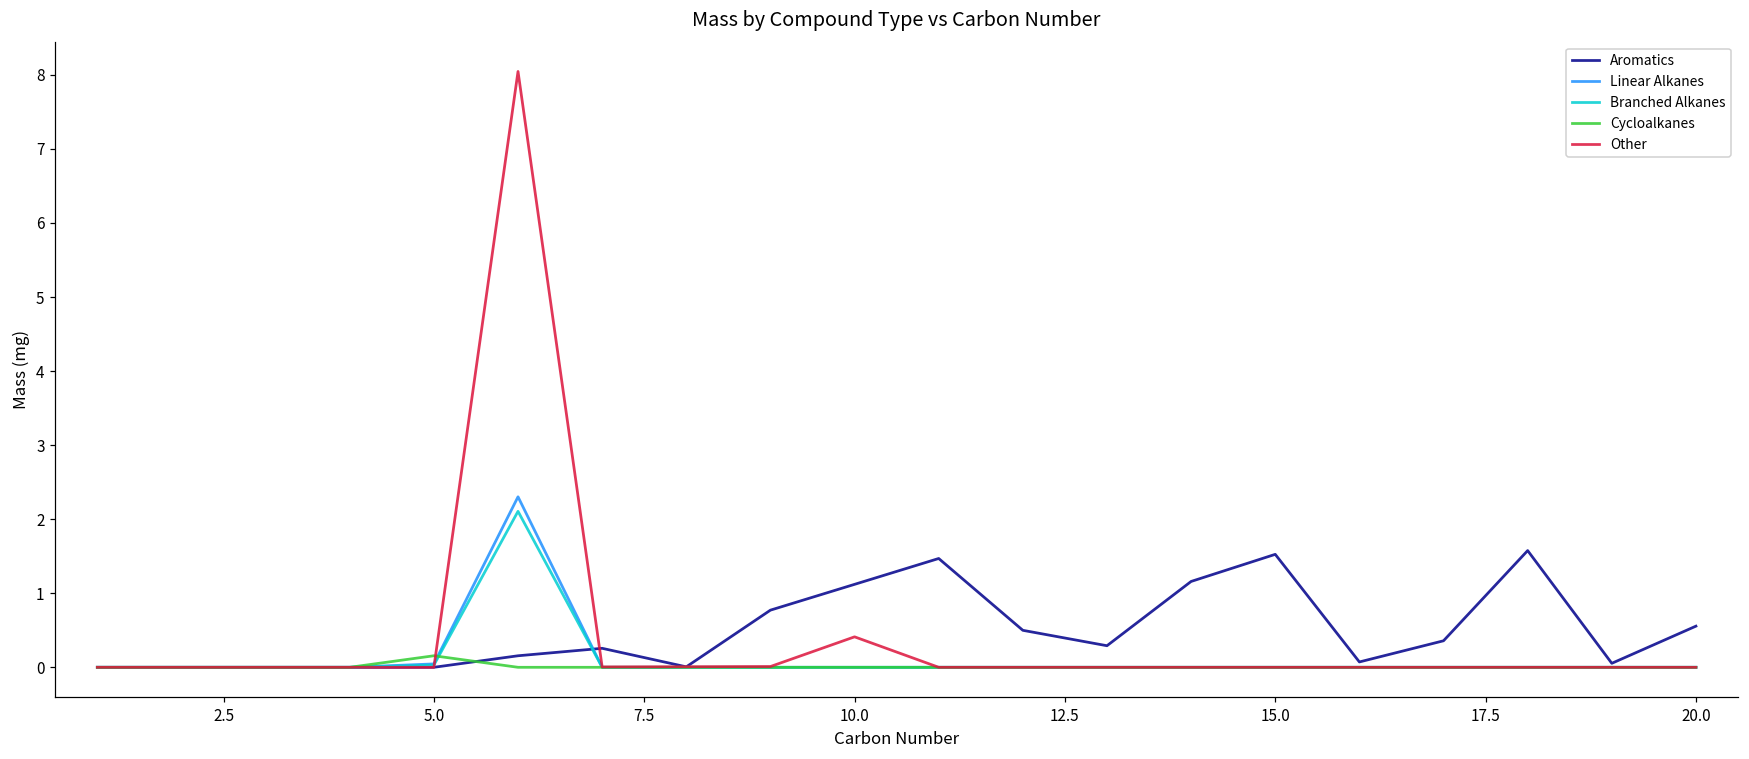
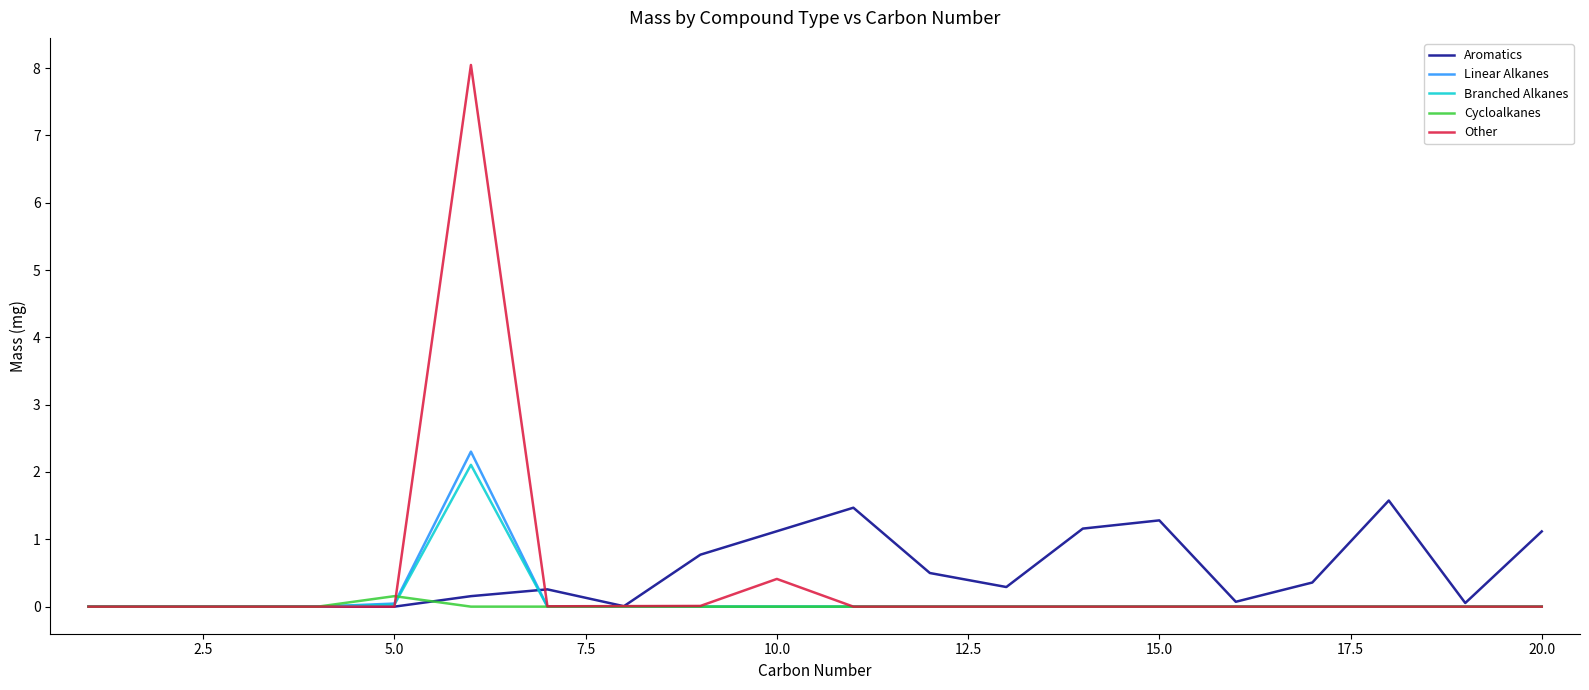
Aromatics, 15.0: 1.5 -> 1.3
Aromatics, 20.0: 0.6 -> 1.1
